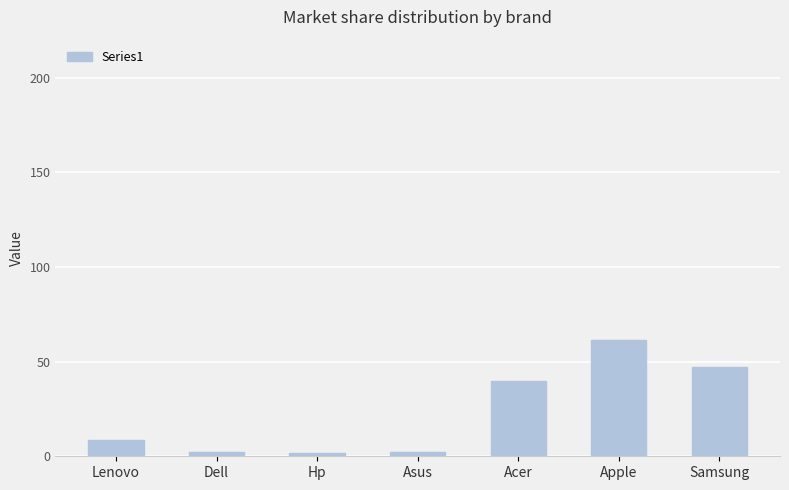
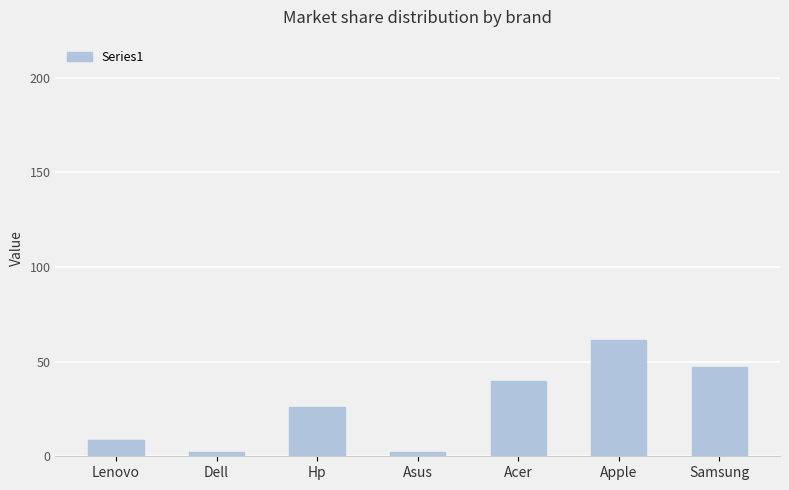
Hp: 2 -> 26
